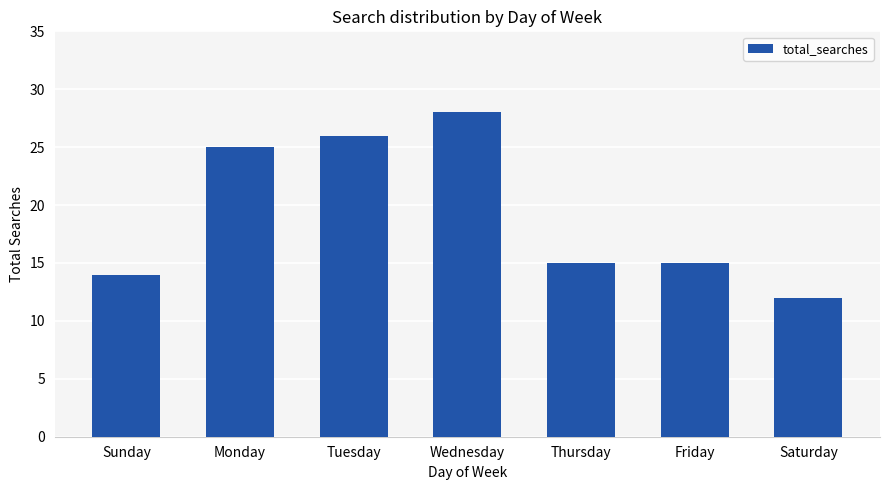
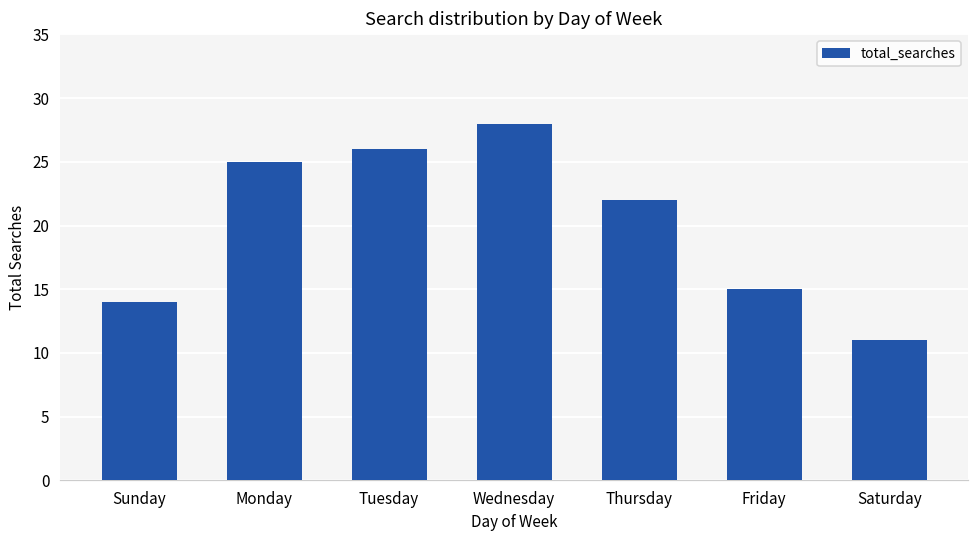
Thursday: 15 -> 22
Saturday: 12 -> 11
